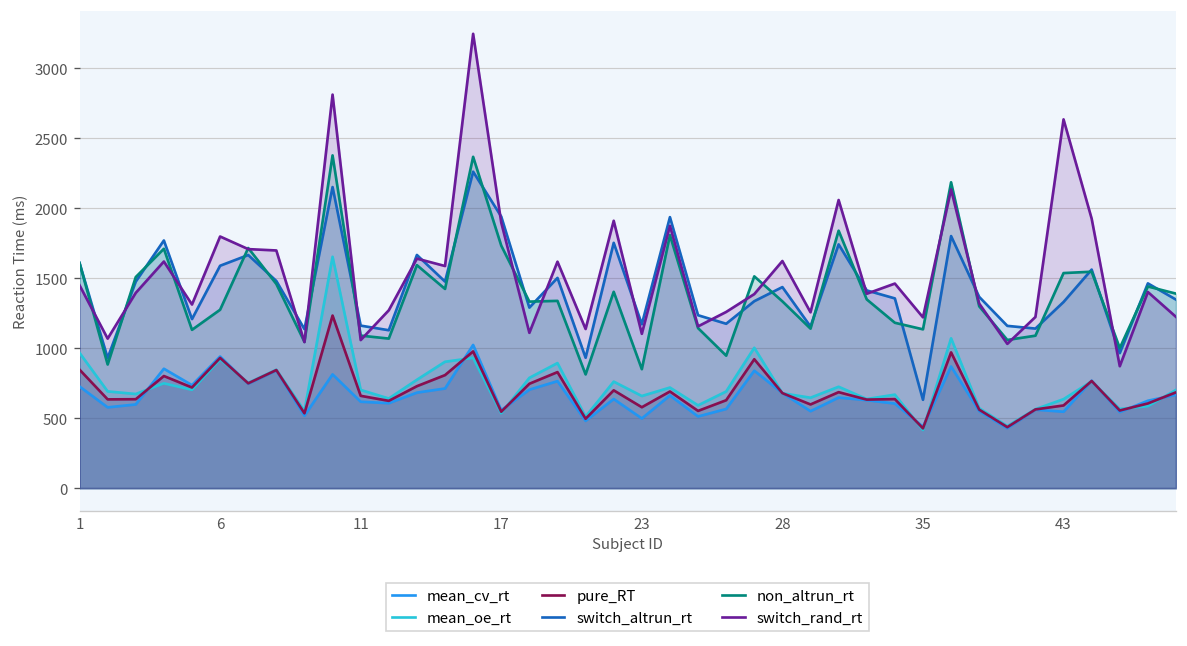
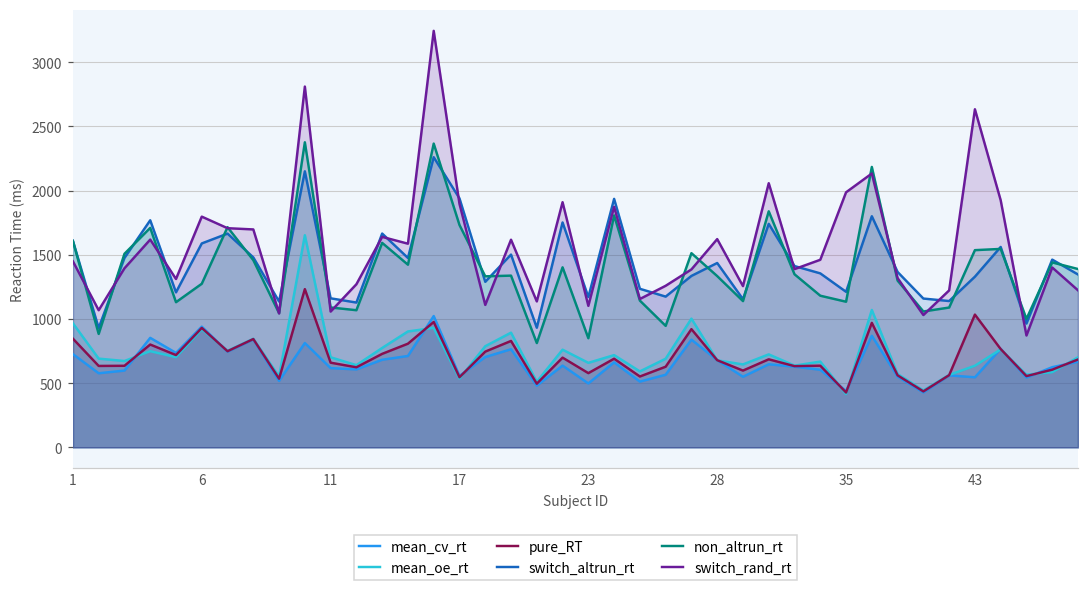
switch_altrun_rt, 35: 630 -> 1210
switch_rand_rt, 35: 1220 -> 1990
pure_RT, 43: 590 -> 1030
